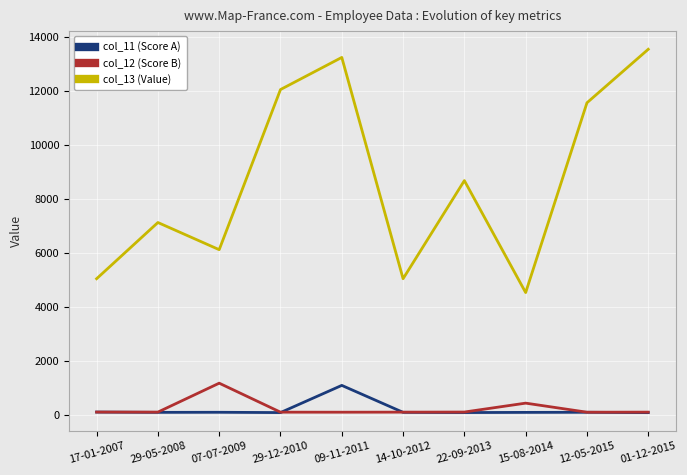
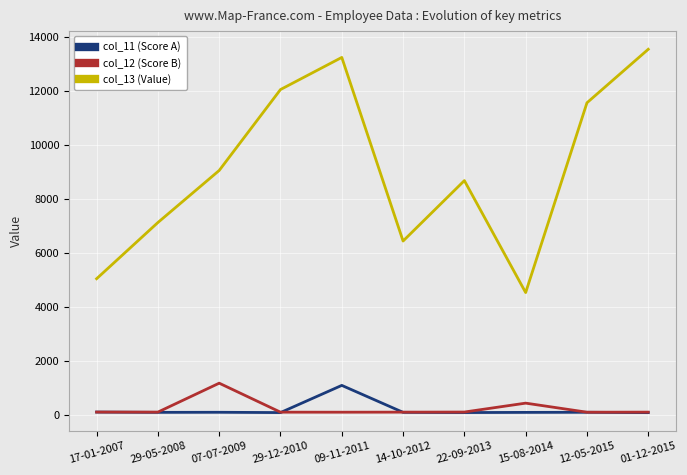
col_13 (Value), 07-07-2009: 6100 -> 9100
col_13 (Value), 14-10-2012: 5000 -> 6400
